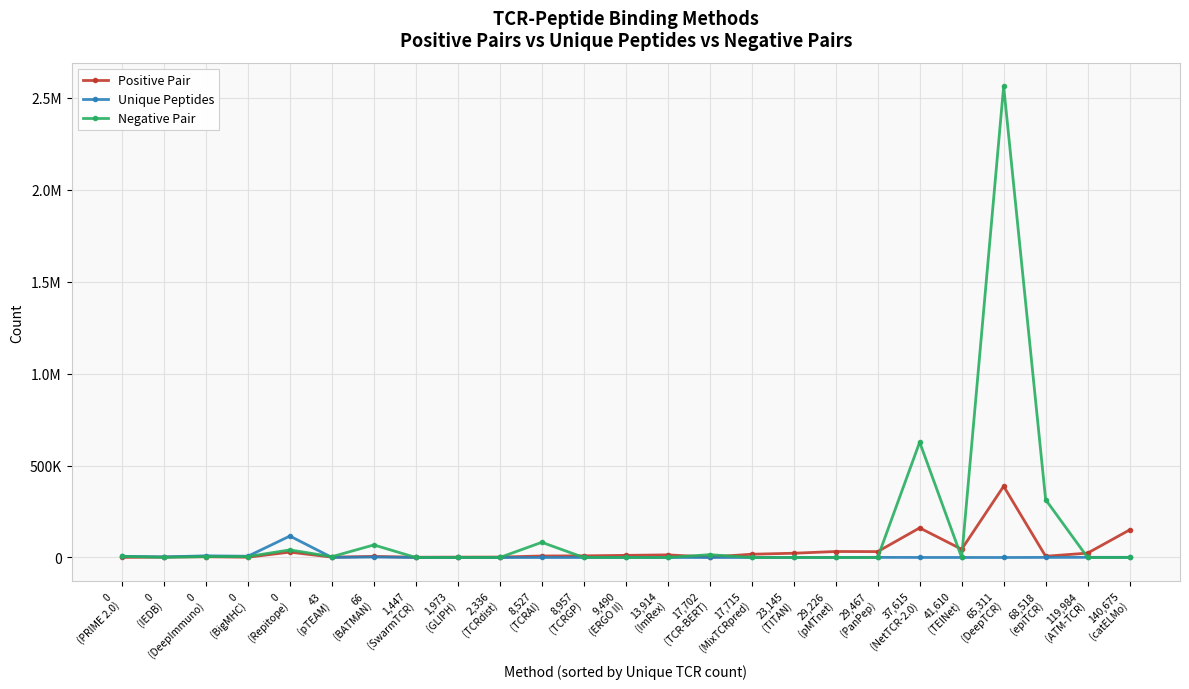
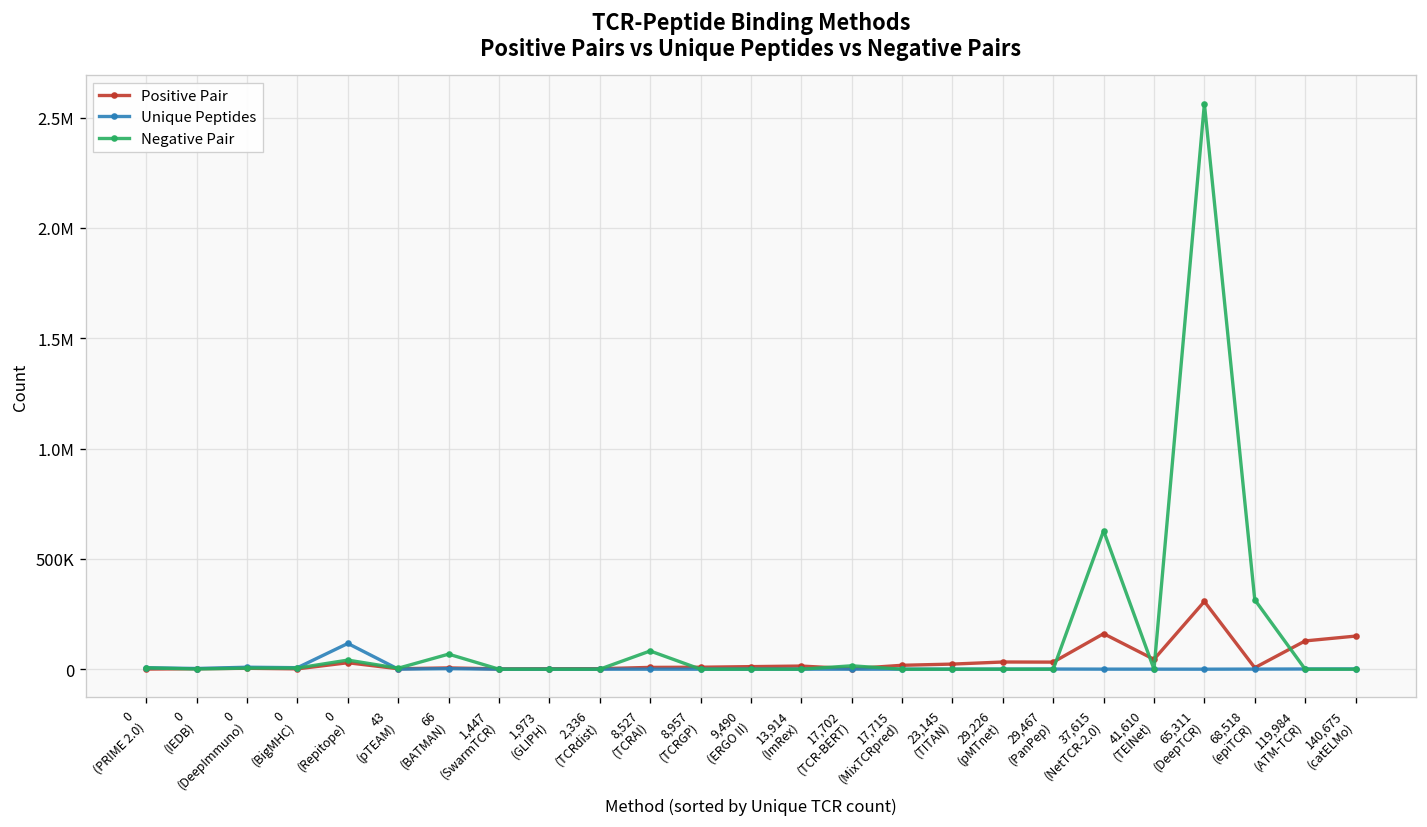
Positive Pair, 65,311 (DeepTCR): 390000 -> 310000
Positive Pair, 119,984 (ATM-TCR): 20000 -> 130000
